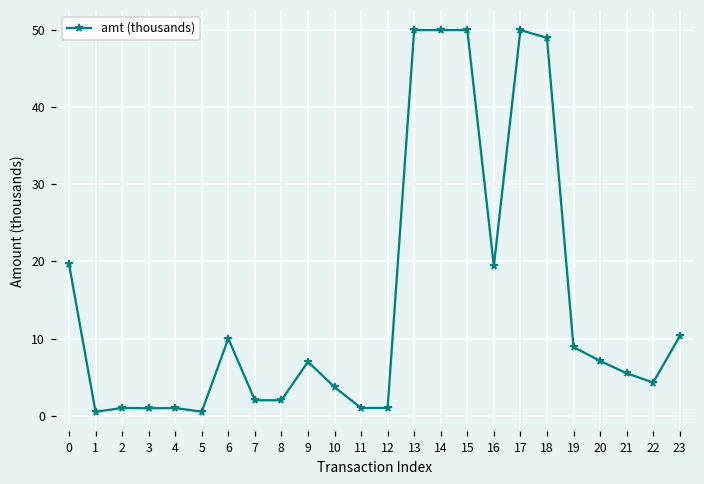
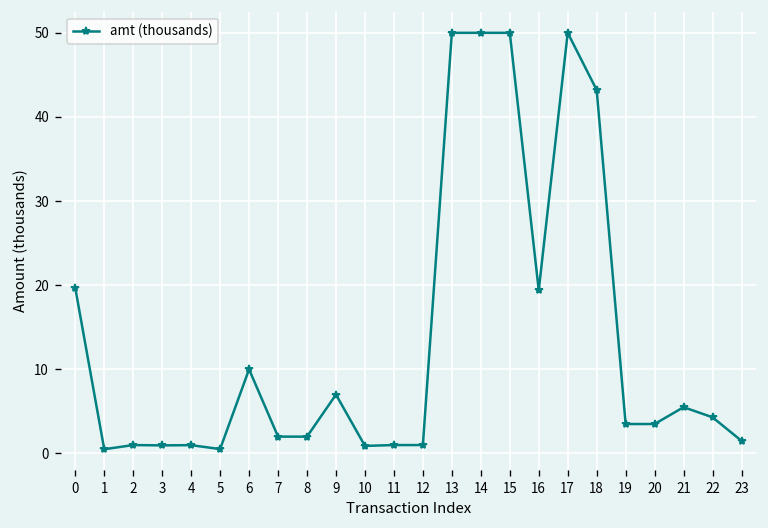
10: 4 -> 1
18: 49 -> 43
19: 9 -> 4
20: 7 -> 4
23: 10 -> 2
